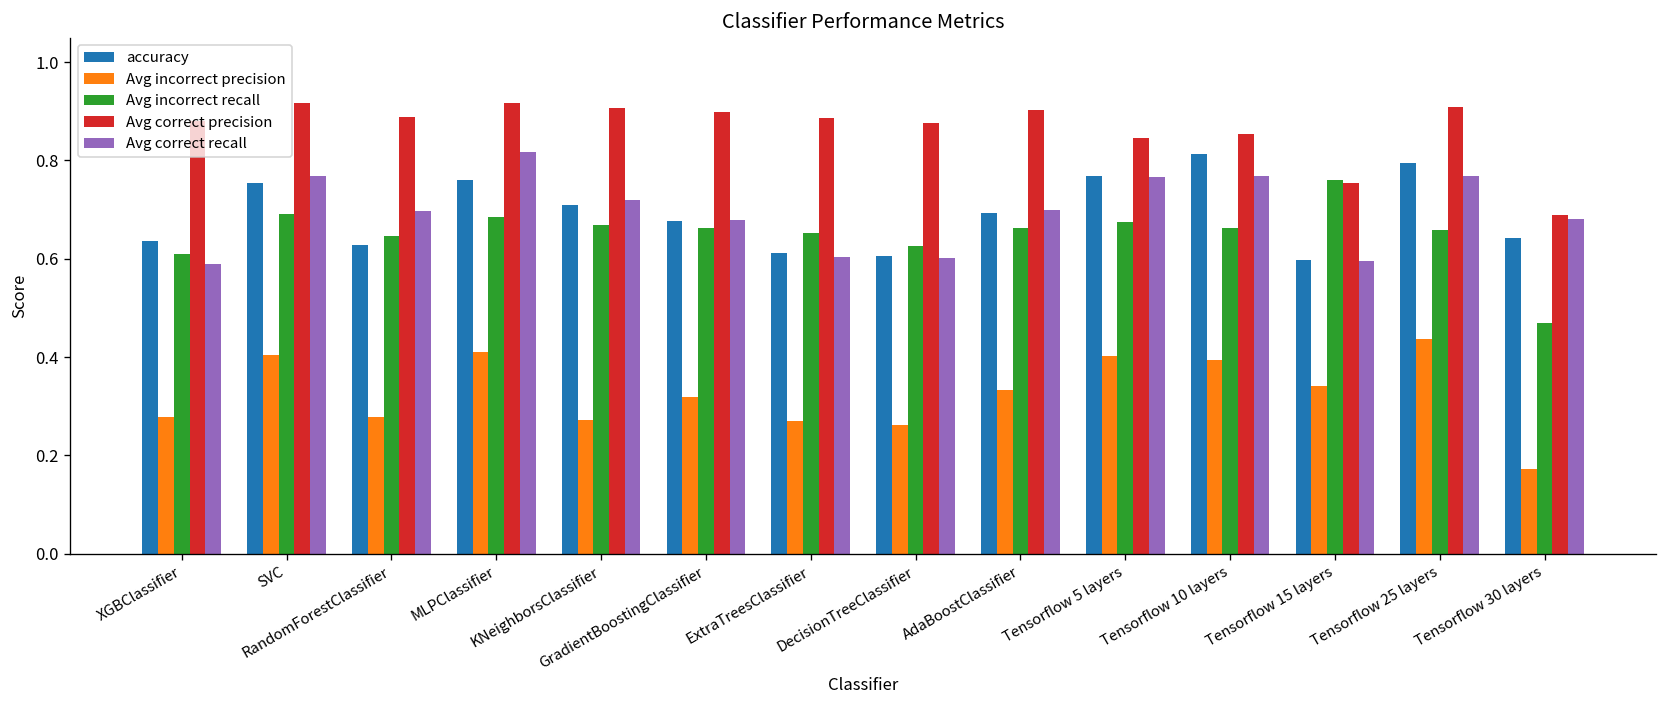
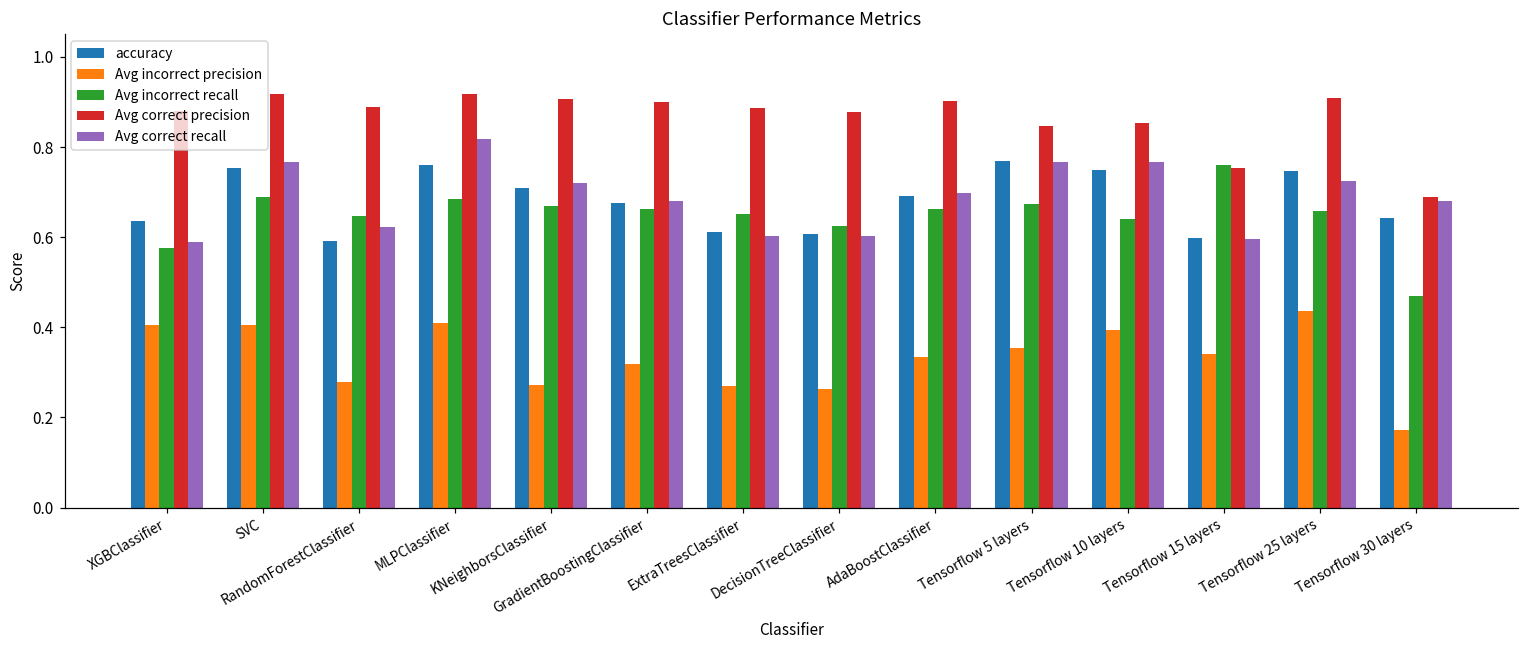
Avg incorrect precision, XGBClassifier: 0.28 -> 0.41
Avg incorrect recall, XGBClassifier: 0.61 -> 0.57
accuracy, RandomForestClassifier: 0.63 -> 0.59
Avg correct recall, RandomForestClassifier: 0.70 -> 0.62
Avg incorrect precision, Tensorflow 5 layers: 0.40 -> 0.35
accuracy, Tensorflow 10 layers: 0.81 -> 0.75
Avg incorrect recall, Tensorflow 10 layers: 0.66 -> 0.64
accuracy, Tensorflow 25 layers: 0.79 -> 0.75
Avg correct recall, Tensorflow 25 layers: 0.77 -> 0.73
